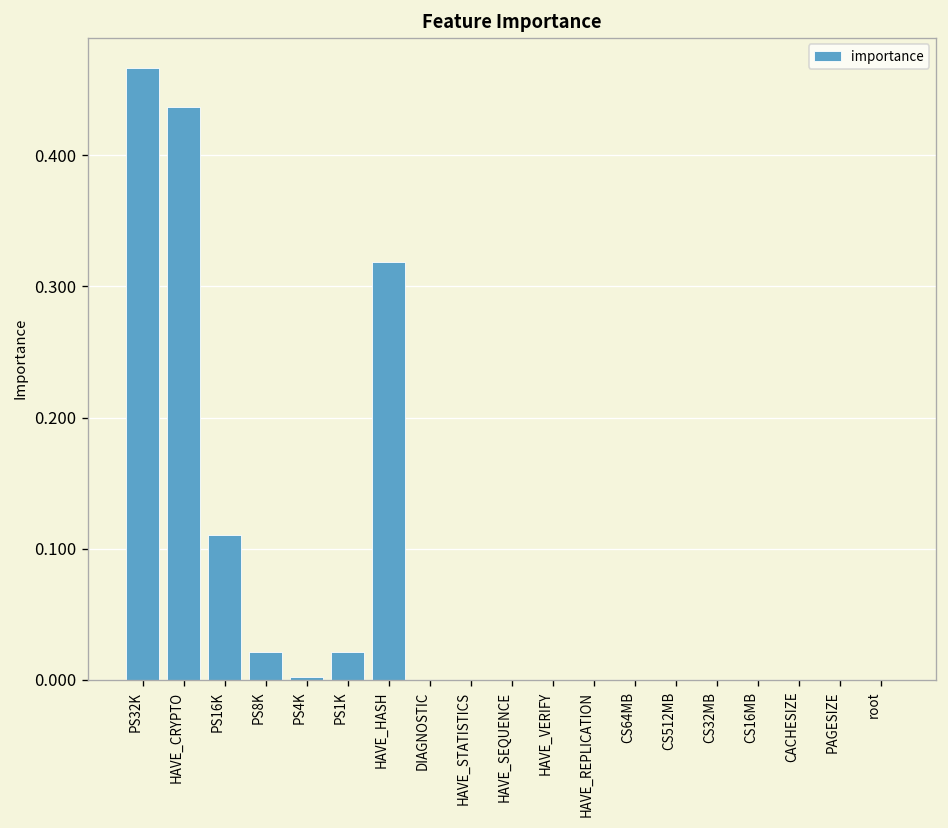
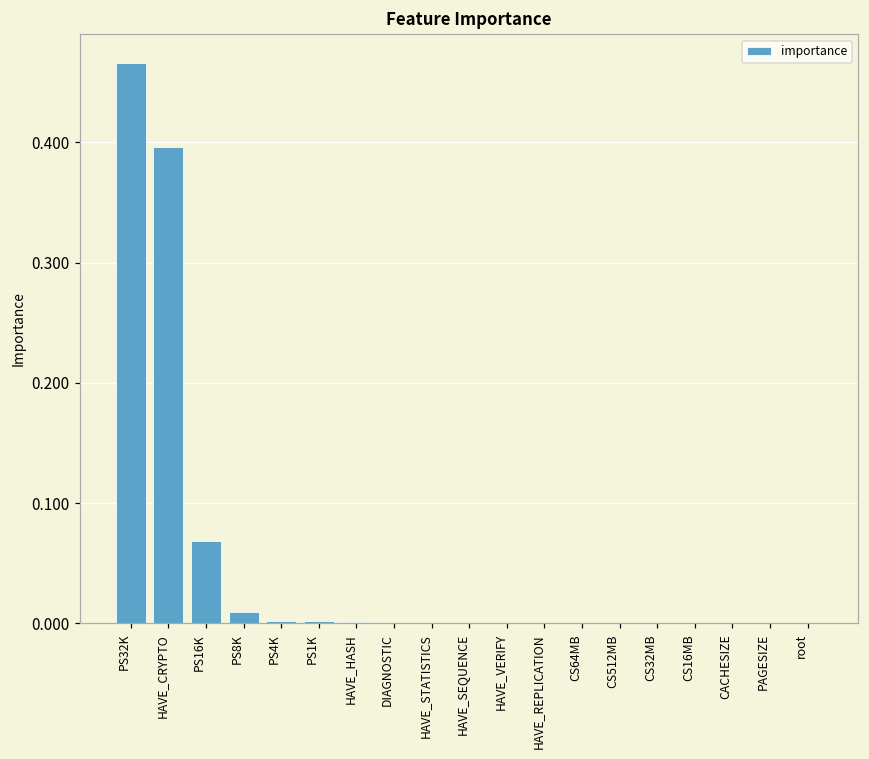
HAVE_CRYPTO: 0.437 -> 0.396
PS16K: 0.111 -> 0.068
PS8K: 0.021 -> 0.009
PS1K: 0.021 -> 0.002
HAVE_HASH: 0.319 -> 0.001
